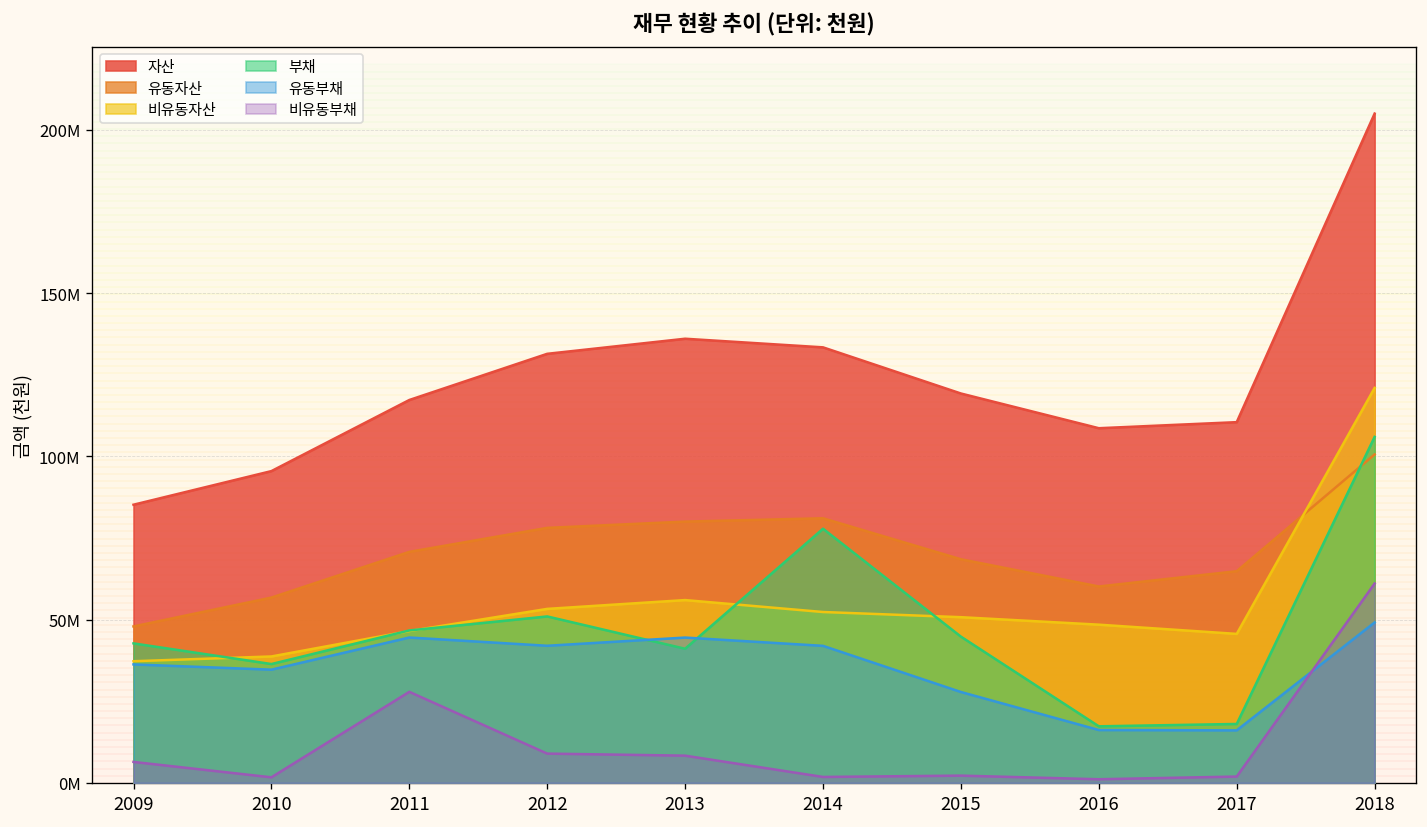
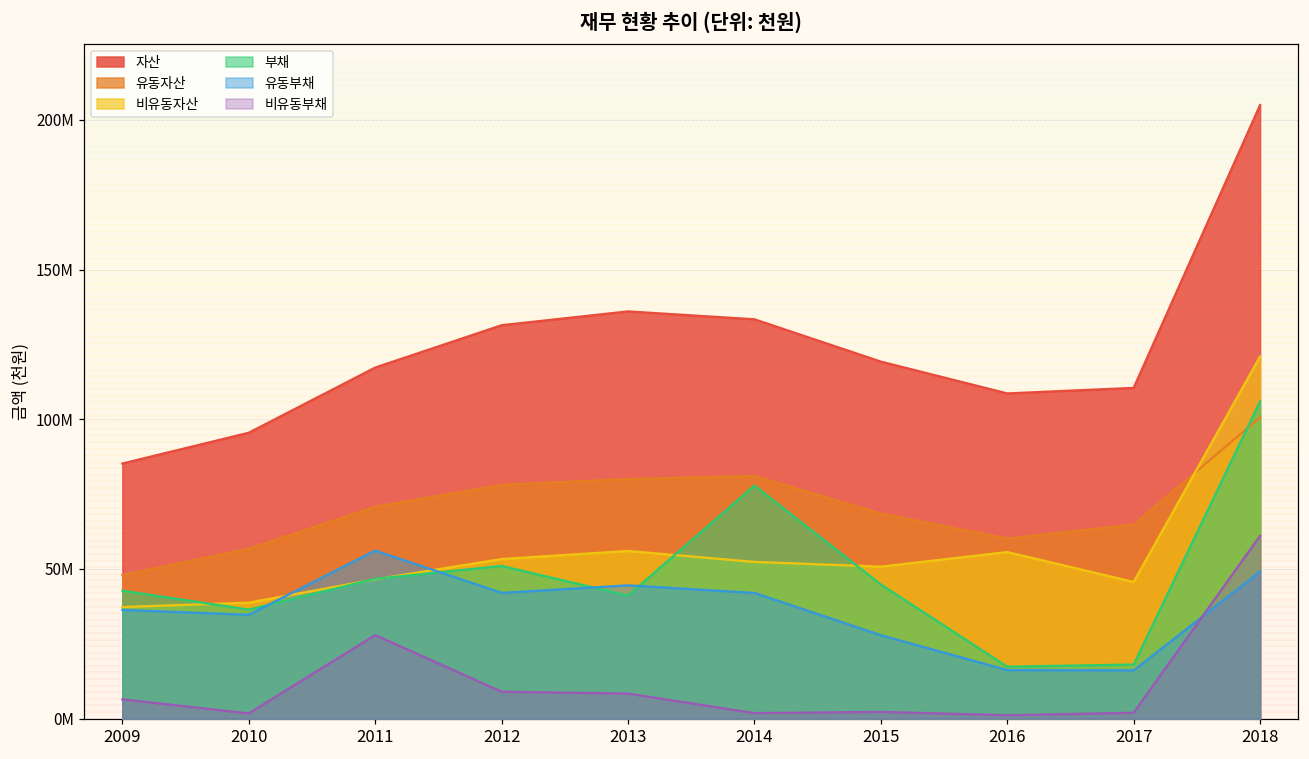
유동부채, 2011: 45000000 -> 56000000
비유동자산, 2016: 48000000 -> 56000000
